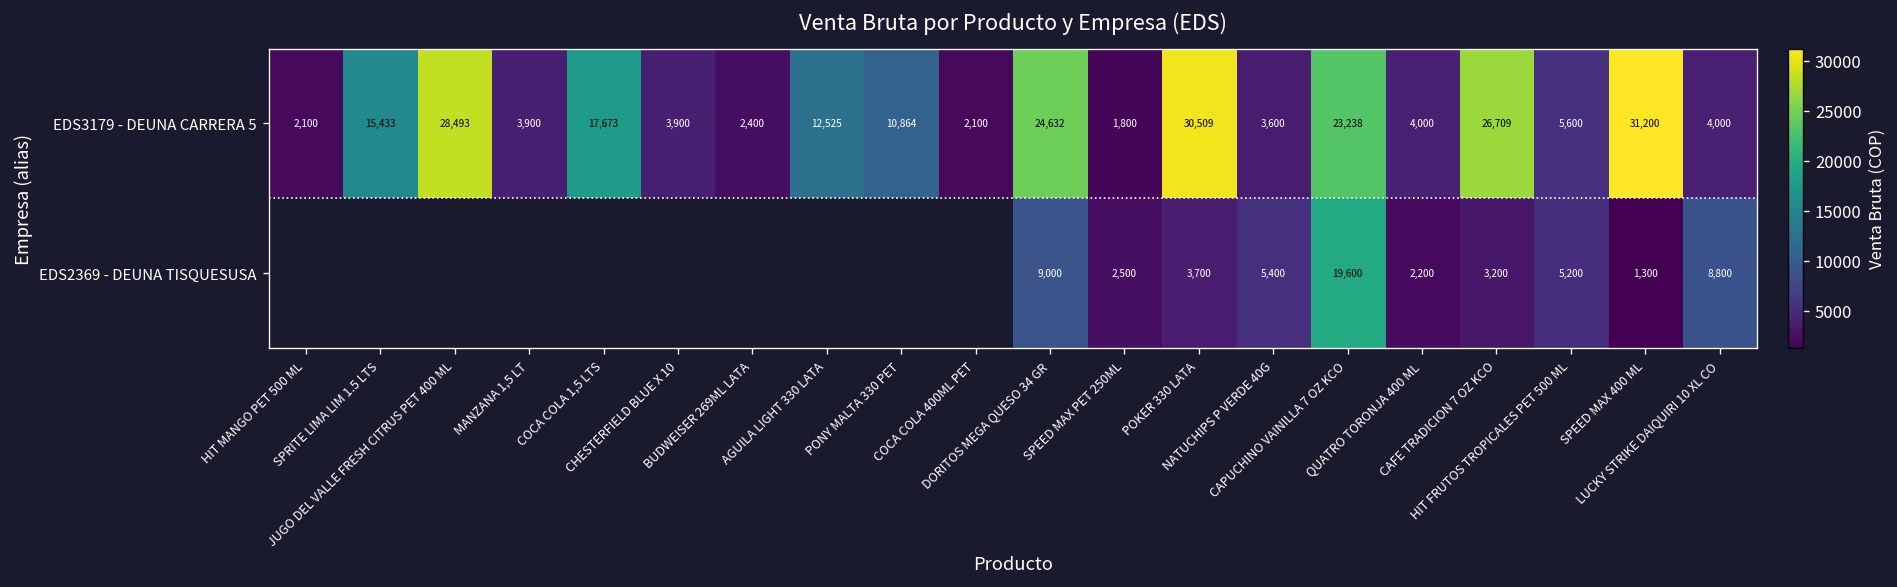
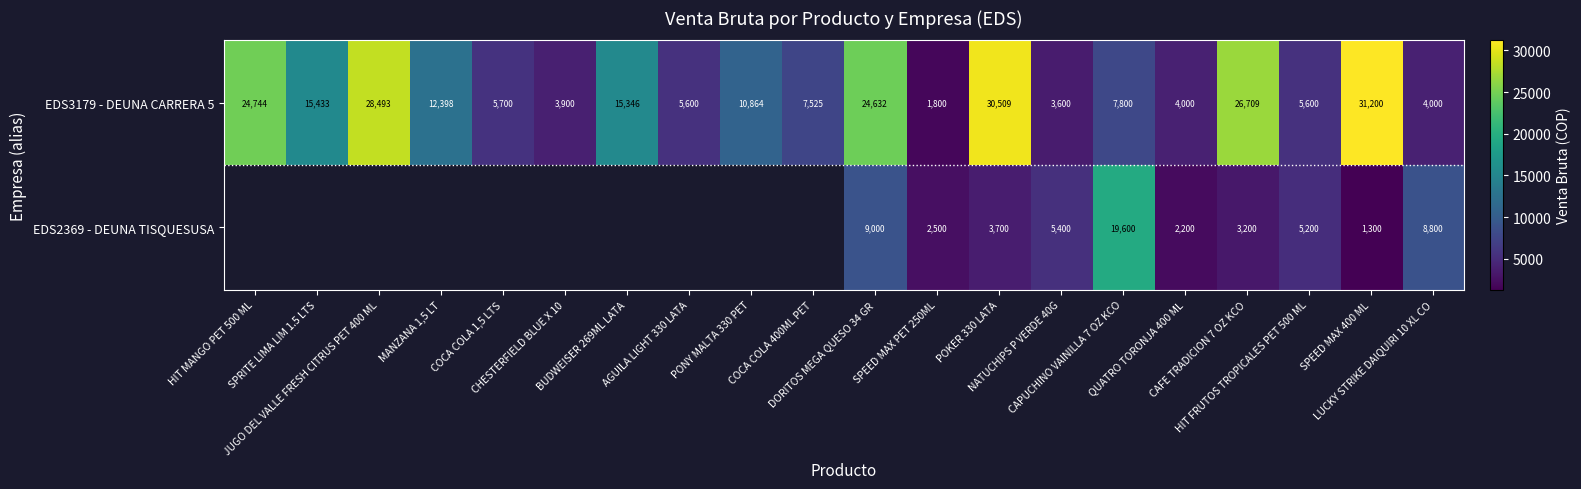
EDS3179 - DEUNA CARRERA 5, HIT MANGO PET 500 ML: 2,100 -> 24,744
EDS3179 - DEUNA CARRERA 5, MANZANA 1,5 LT: 3,900 -> 12,398
EDS3179 - DEUNA CARRERA 5, COCA COLA 1,5 LTS: 17,673 -> 5,700
EDS3179 - DEUNA CARRERA 5, BUDWEISER 269ML LATA: 2,400 -> 15,346
EDS3179 - DEUNA CARRERA 5, AGUILA LIGHT 330 LATA: 12,525 -> 5,600
EDS3179 - DEUNA CARRERA 5, COCA COLA 400ML PET: 2,100 -> 7,525
EDS3179 - DEUNA CARRERA 5, CAPUCHINO VAINILLA 7 OZ KCO: 23,238 -> 7,800
